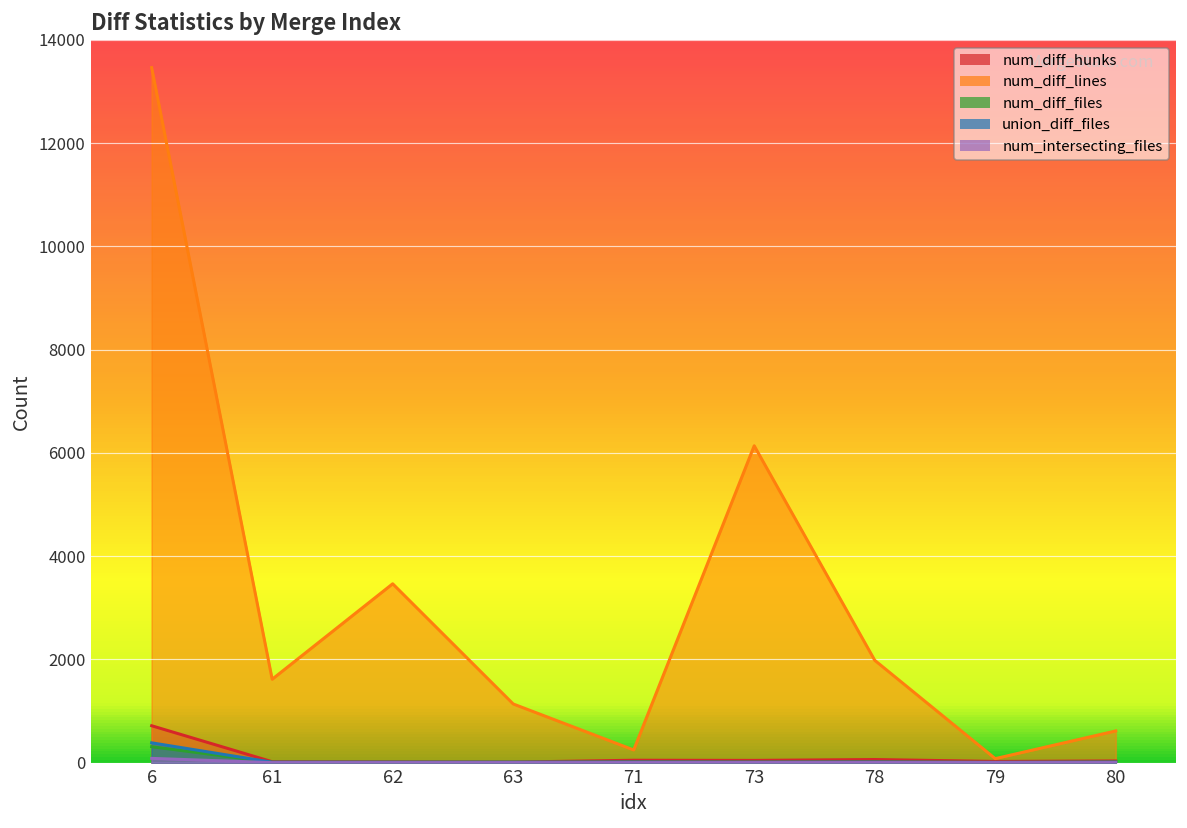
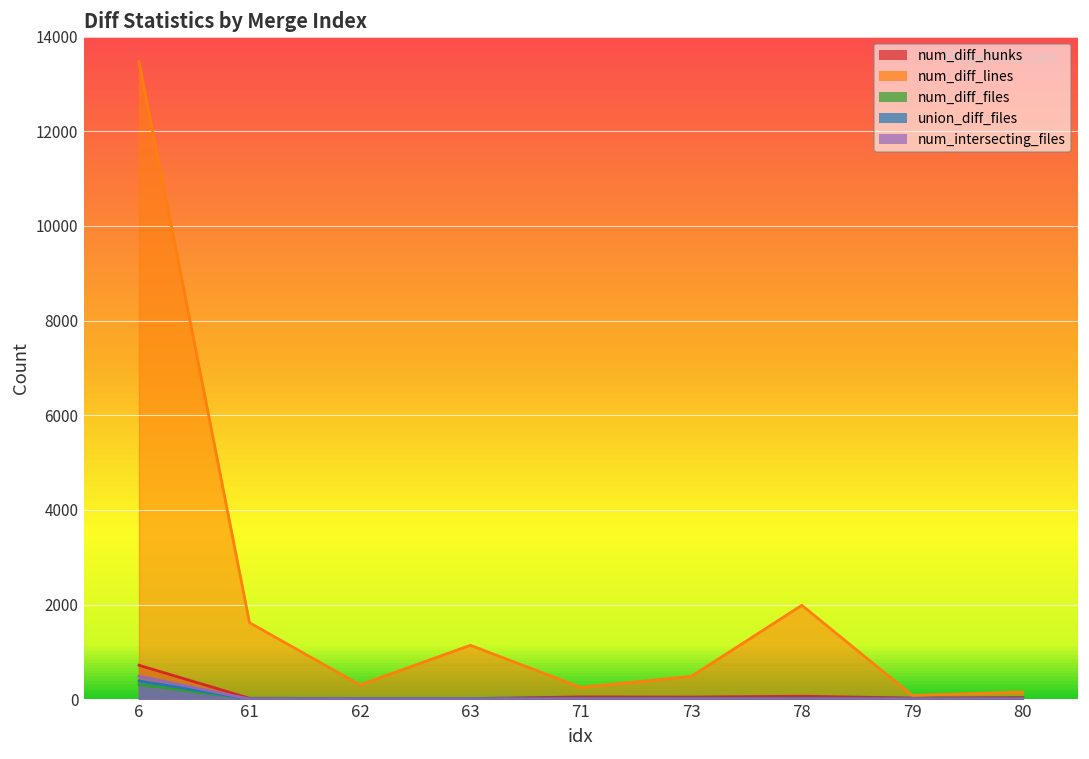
num_intersecting_files, 6: 100 -> 500
num_diff_lines, 62: 3500 -> 300
num_diff_lines, 73: 6100 -> 500
num_diff_lines, 80: 600 -> 200
